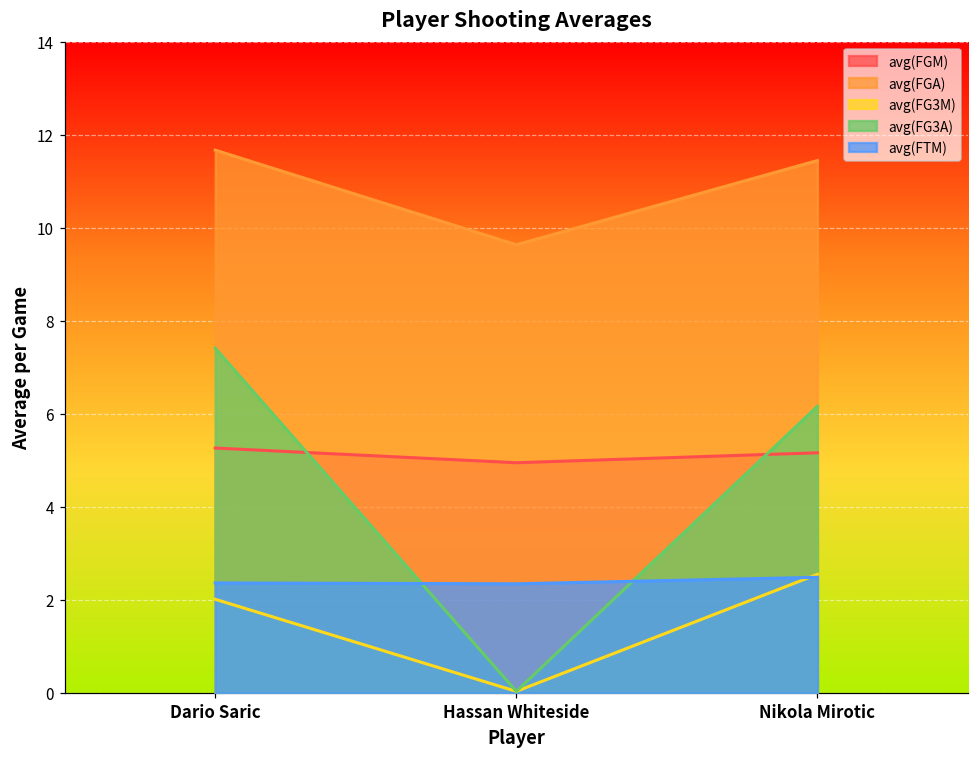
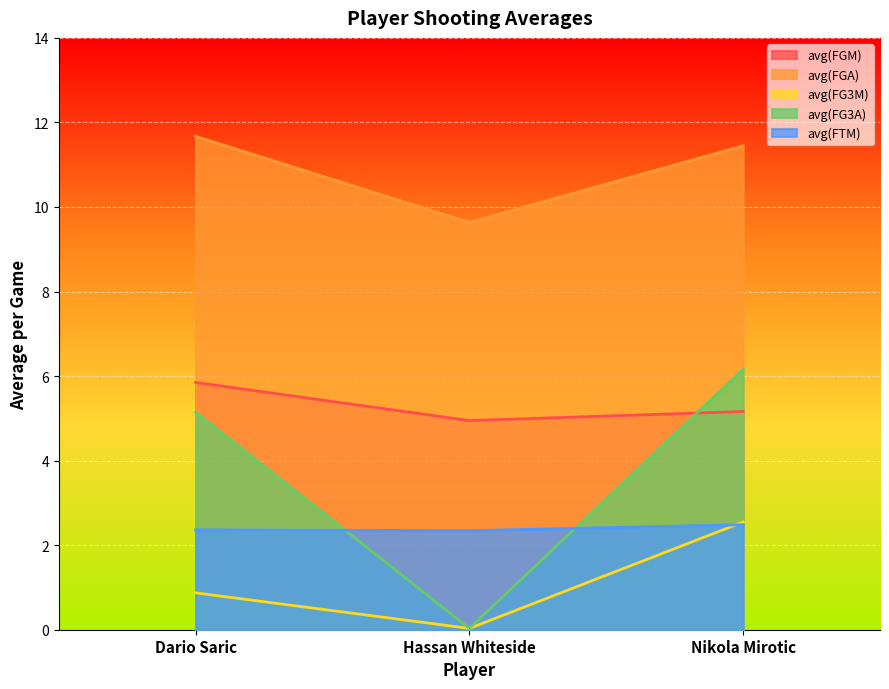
avg(FGM), Dario Saric: 5.3 -> 5.8
avg(FG3M), Dario Saric: 2.0 -> 0.9
avg(FG3A), Dario Saric: 7.4 -> 5.1
